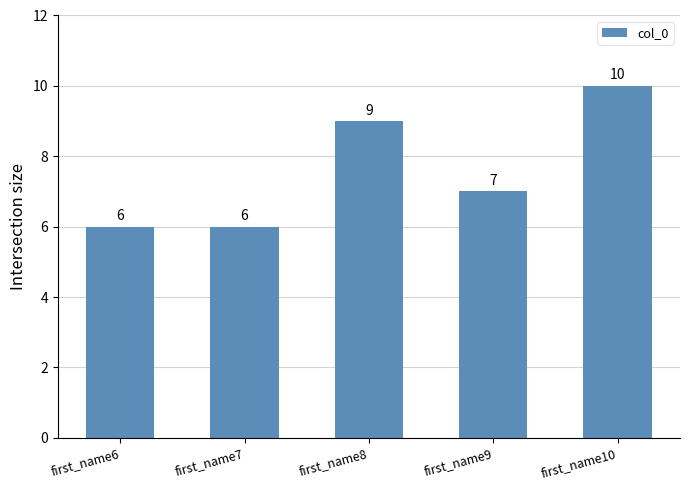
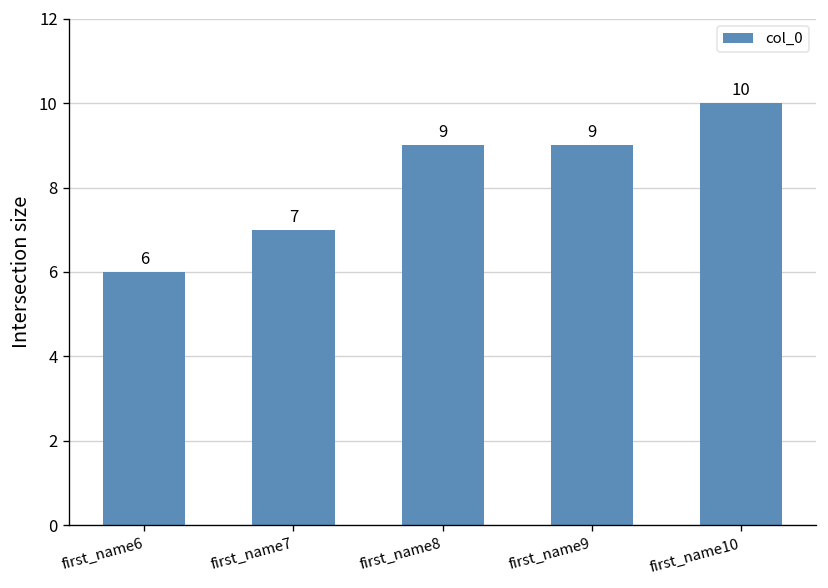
first_name7: 6 -> 7
first_name9: 7 -> 9
